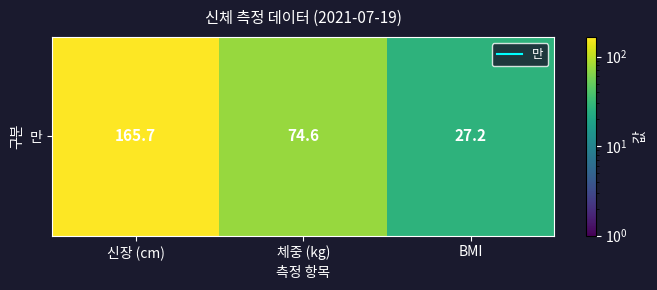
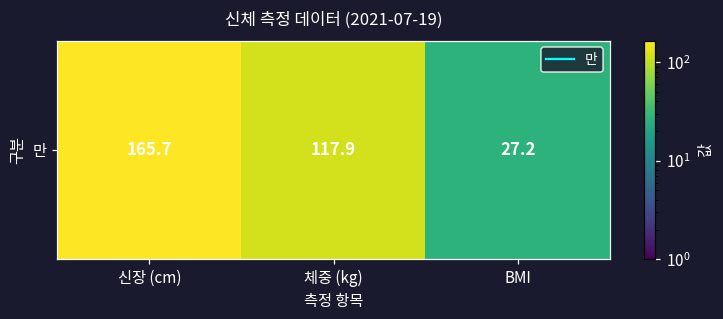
만, 체중 (kg): 74.6 -> 117.9
